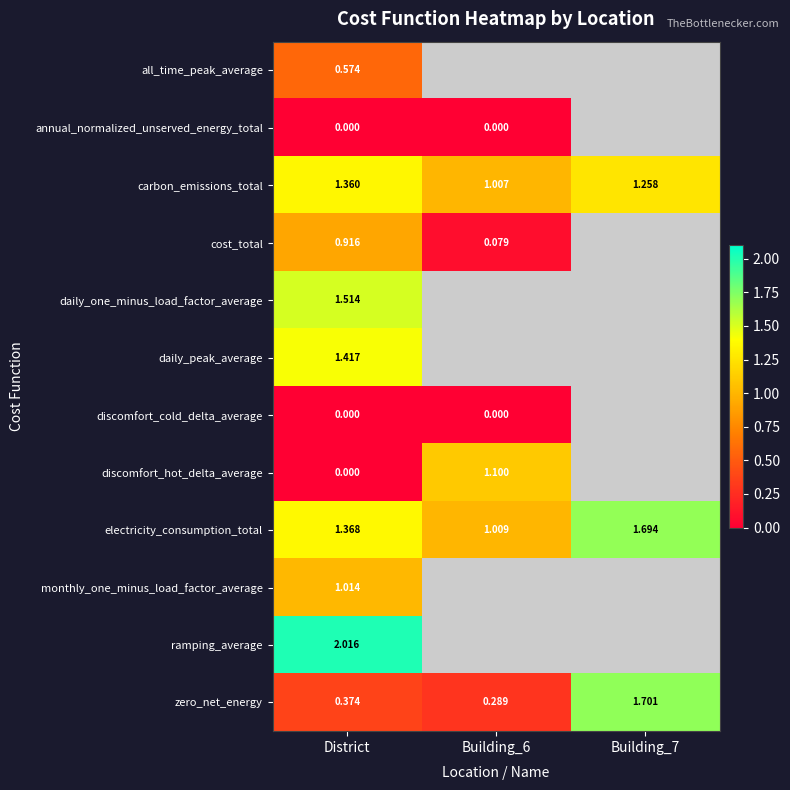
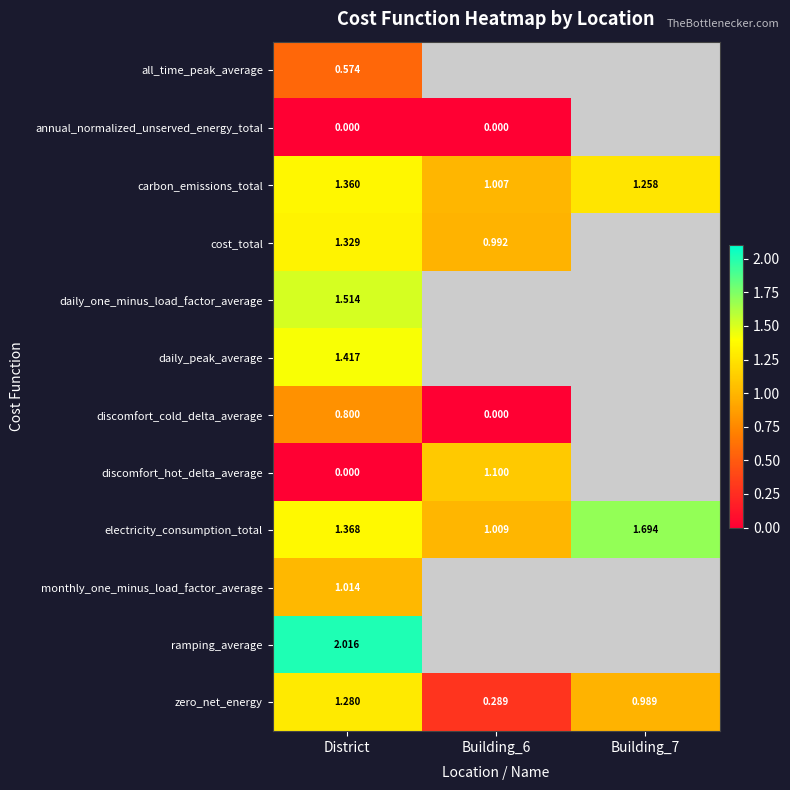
cost_total, District: 0.916 -> 1.329
cost_total, Building_6: 0.079 -> 0.992
discomfort_cold_delta_average, District: 0.000 -> 0.800
zero_net_energy, District: 0.374 -> 1.280
zero_net_energy, Building_7: 1.701 -> 0.989
